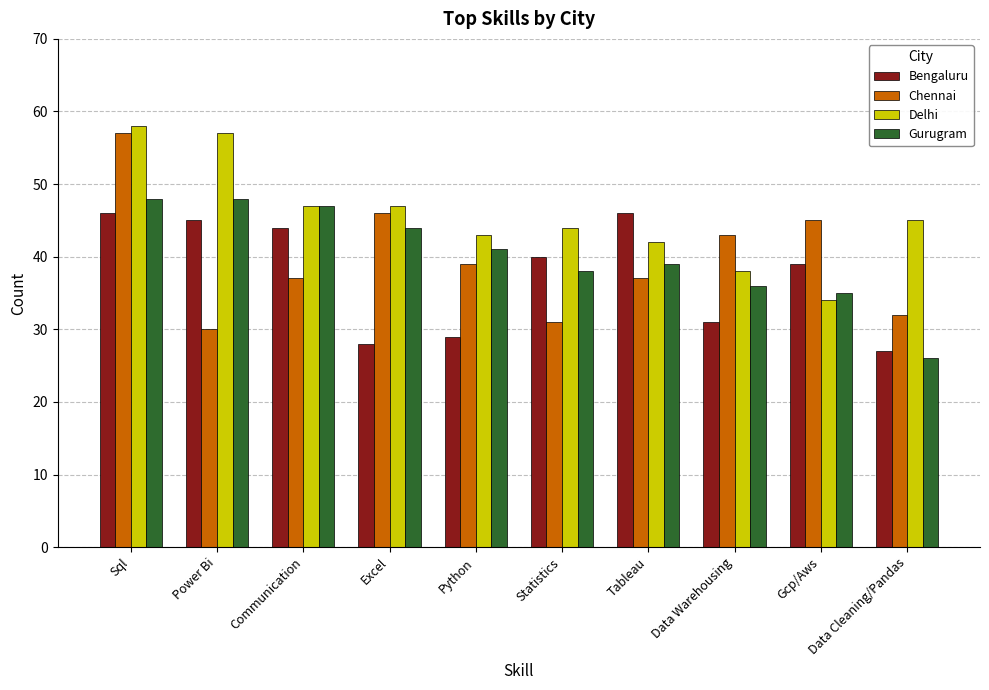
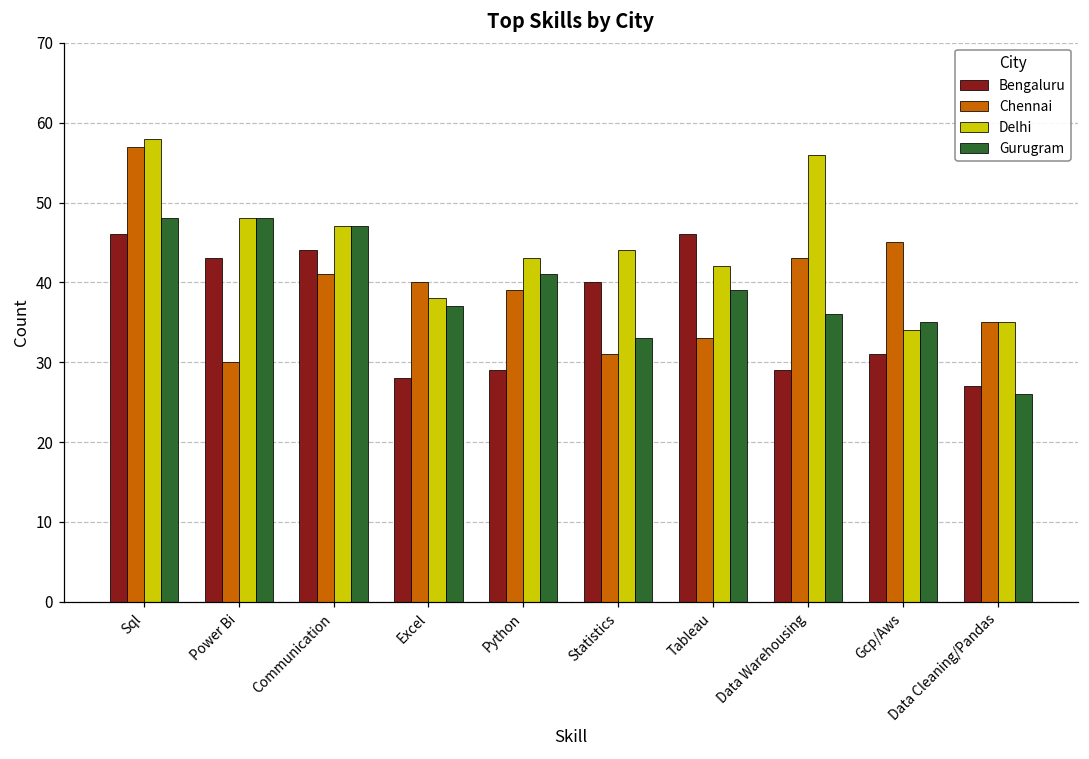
Bengaluru, Power Bi: 45 -> 43
Delhi, Power Bi: 57 -> 48
Chennai, Communication: 37 -> 41
Chennai, Excel: 46 -> 40
Delhi, Excel: 47 -> 38
Gurugram, Excel: 44 -> 37
Gurugram, Statistics: 38 -> 33
Chennai, Tableau: 37 -> 33
Bengaluru, Data Warehousing: 31 -> 29
Delhi, Data Warehousing: 38 -> 56
Bengaluru, Gcp/Aws: 39 -> 31
Chennai, Data Cleaning/Pandas: 32 -> 35
Delhi, Data Cleaning/Pandas: 45 -> 35
